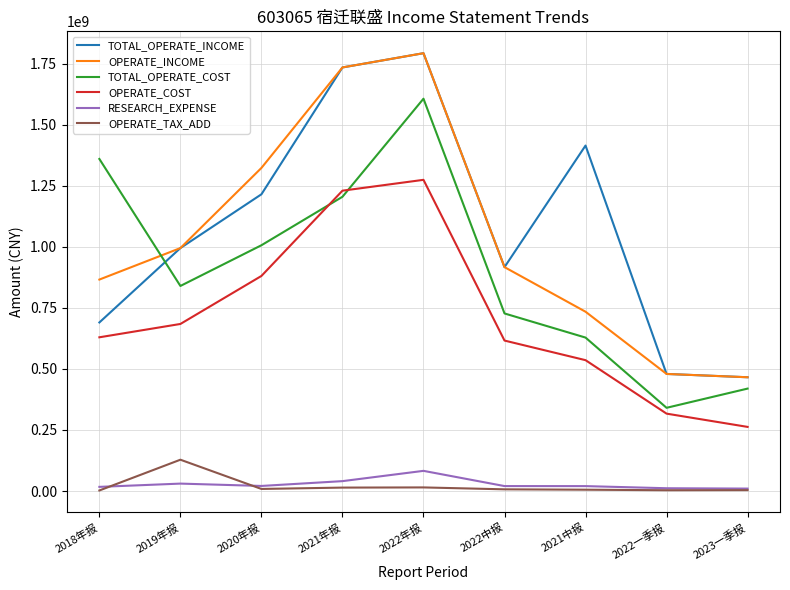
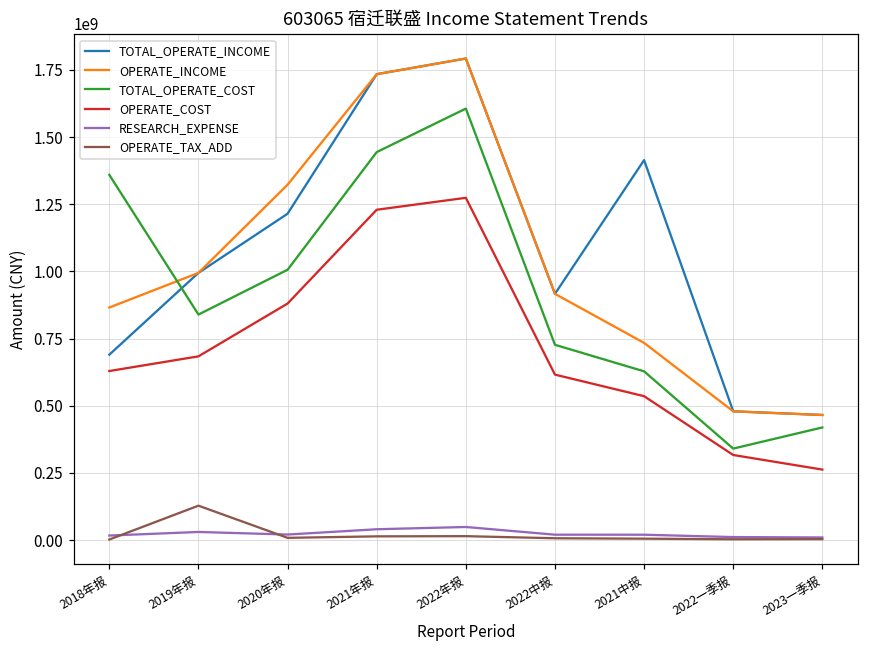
TOTAL_OPERATE_COST, 2021年报: 1200000000 -> 1440000000
RESEARCH_EXPENSE, 2022年报: 80000000 -> 50000000
